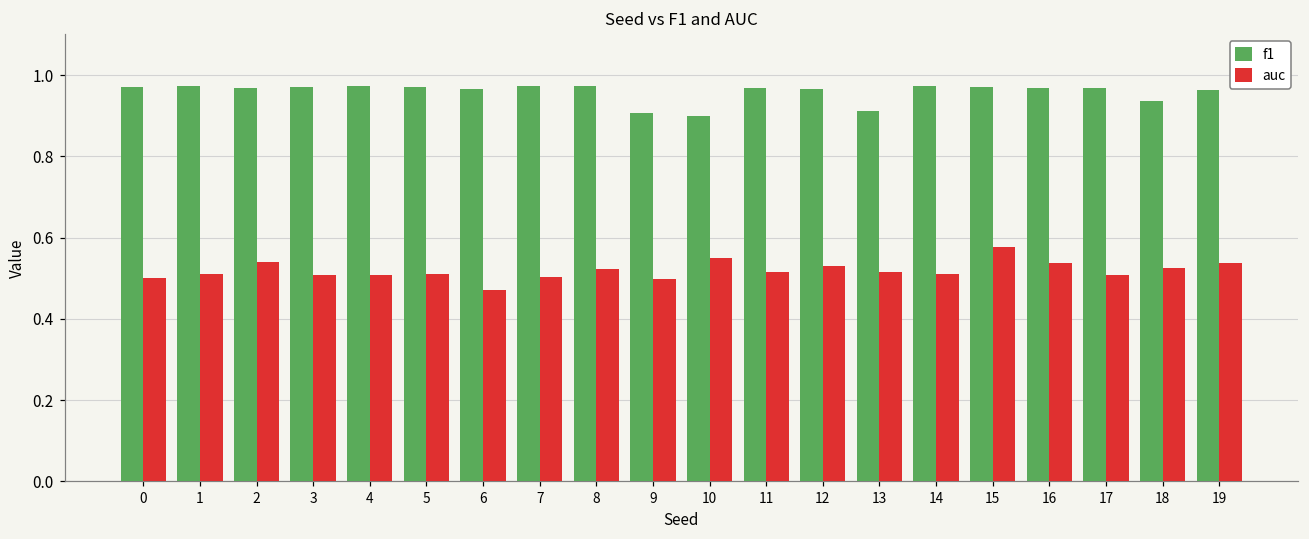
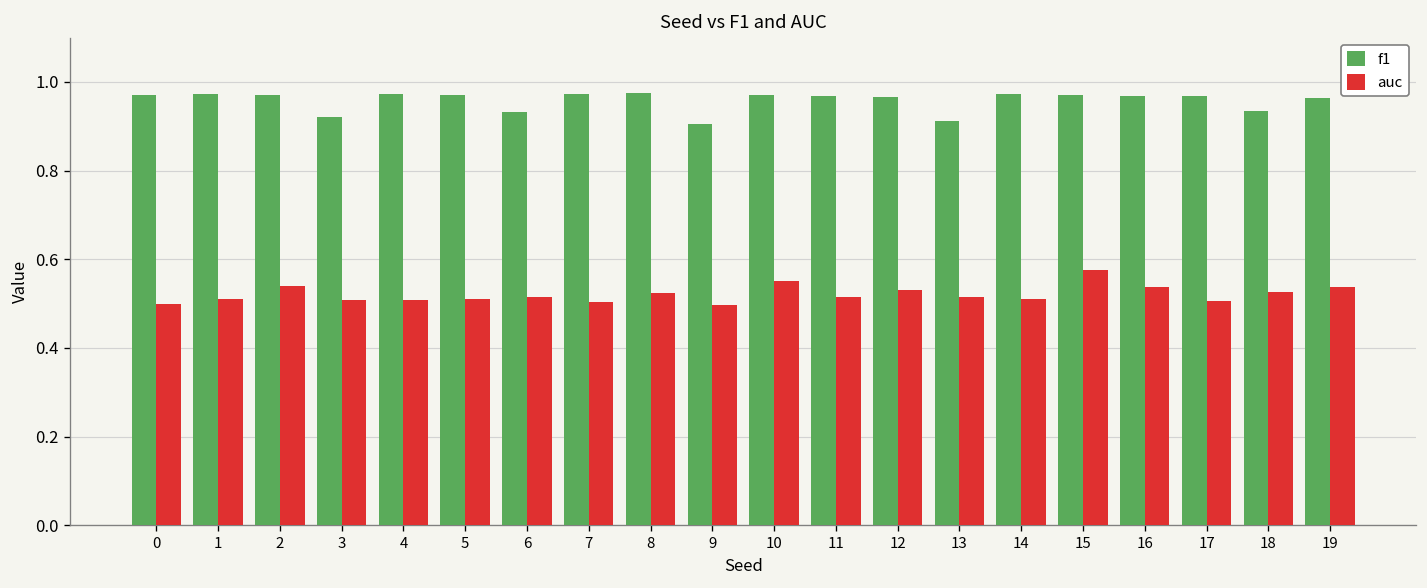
f1, 3: 0.97 -> 0.92
f1, 6: 0.97 -> 0.93
auc, 6: 0.47 -> 0.51
f1, 10: 0.90 -> 0.97
